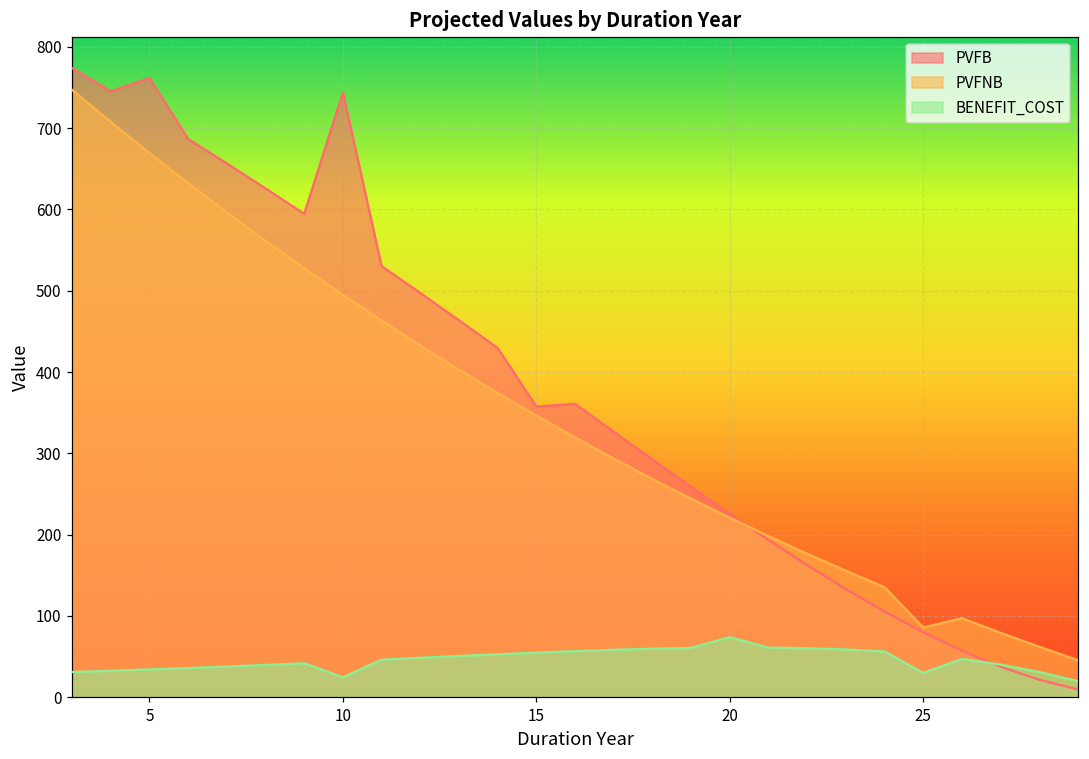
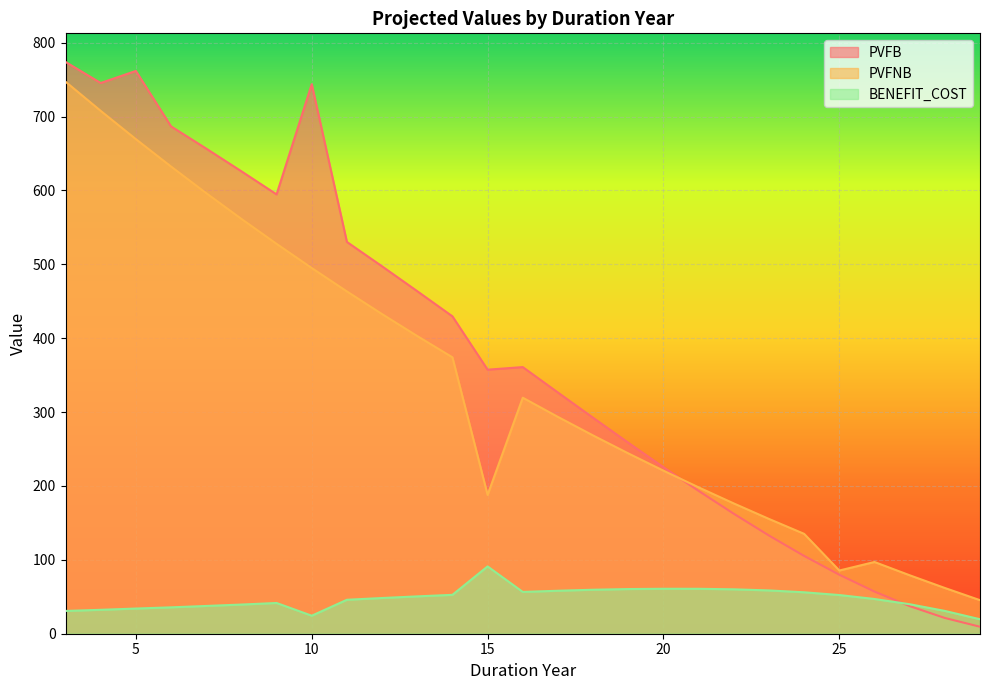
PVFNB, 15: 350 -> 190
BENEFIT_COST, 15: 50 -> 90
BENEFIT_COST, 20: 70 -> 60
BENEFIT_COST, 25: 30 -> 50
